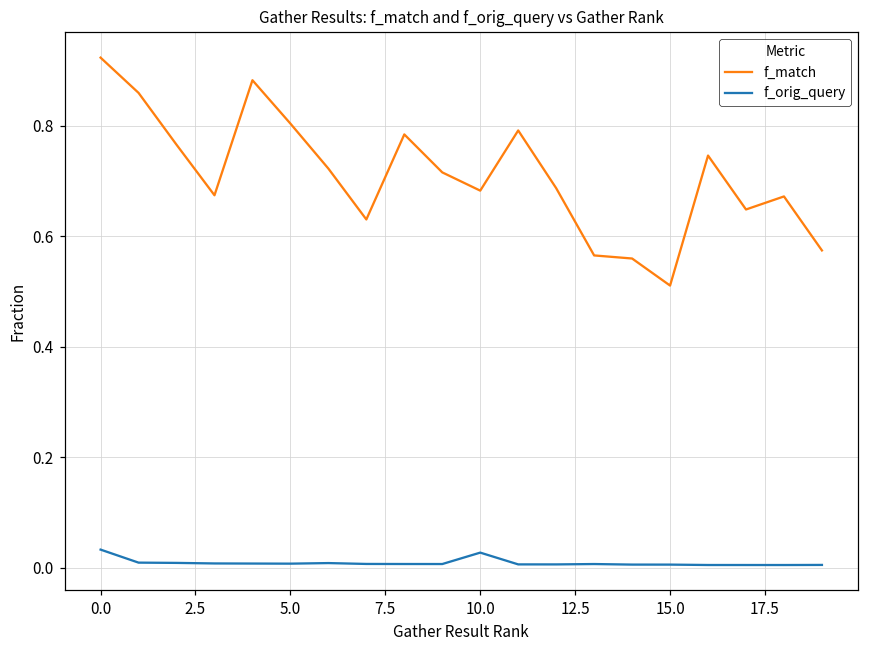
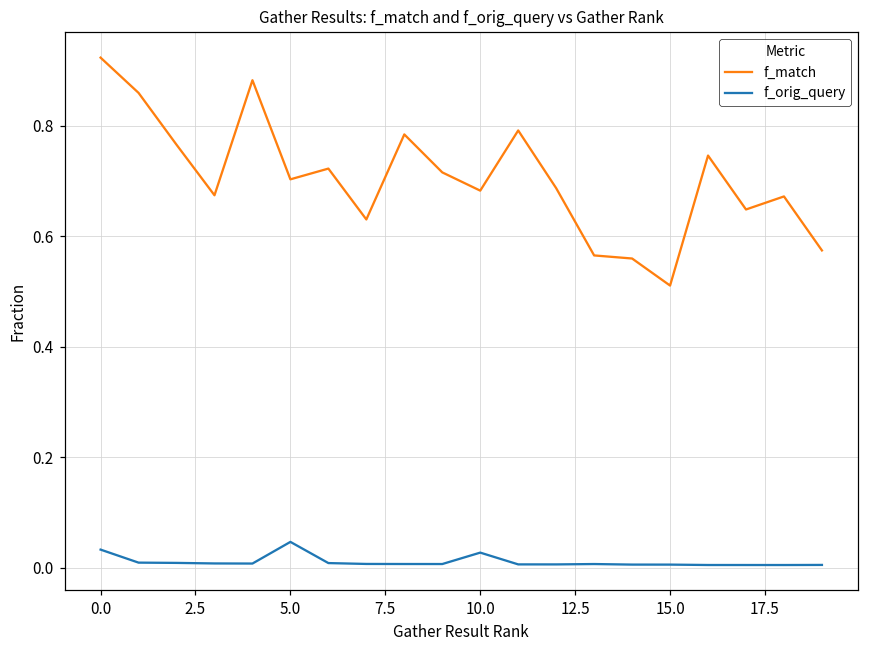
f_match, 5.0: 0.80 -> 0.70
f_orig_query, 5.0: 0.01 -> 0.05
